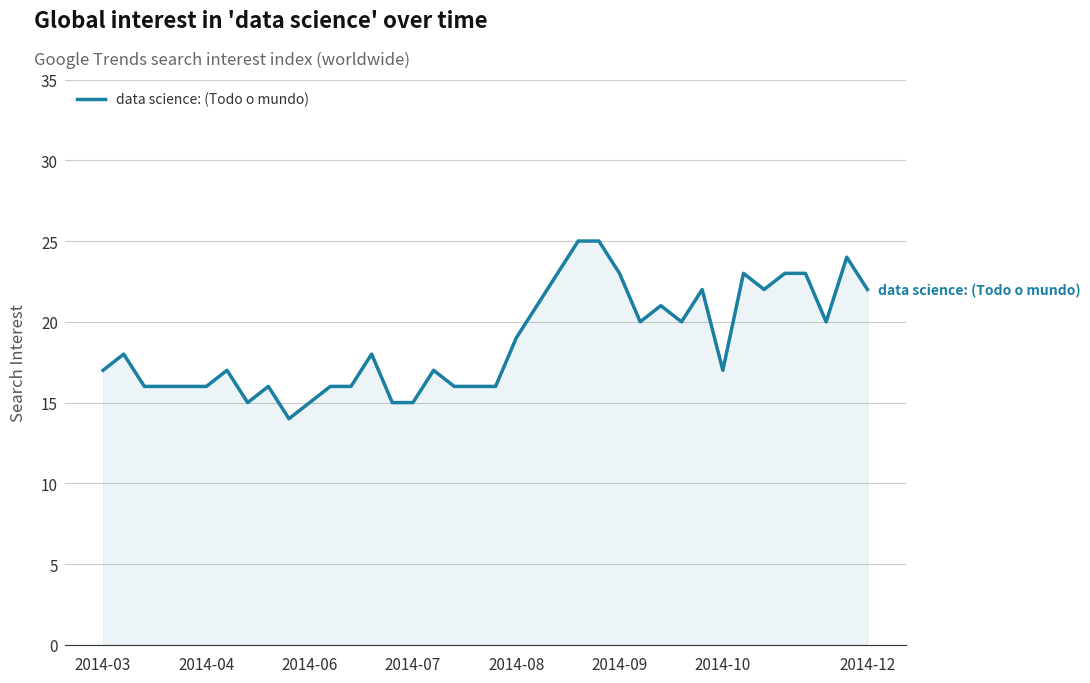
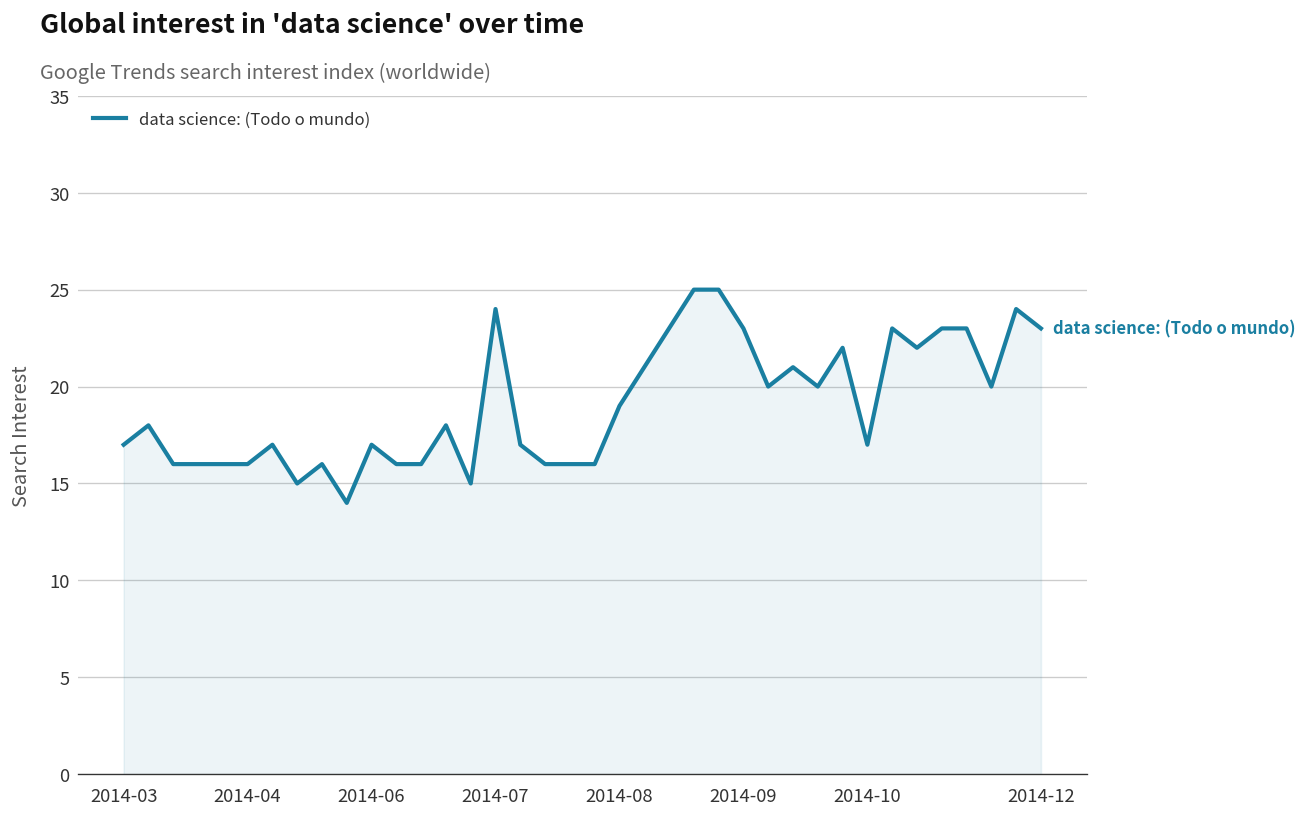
2014-06: 15 -> 17
2014-07: 15 -> 24
2014-12: 22 -> 23
